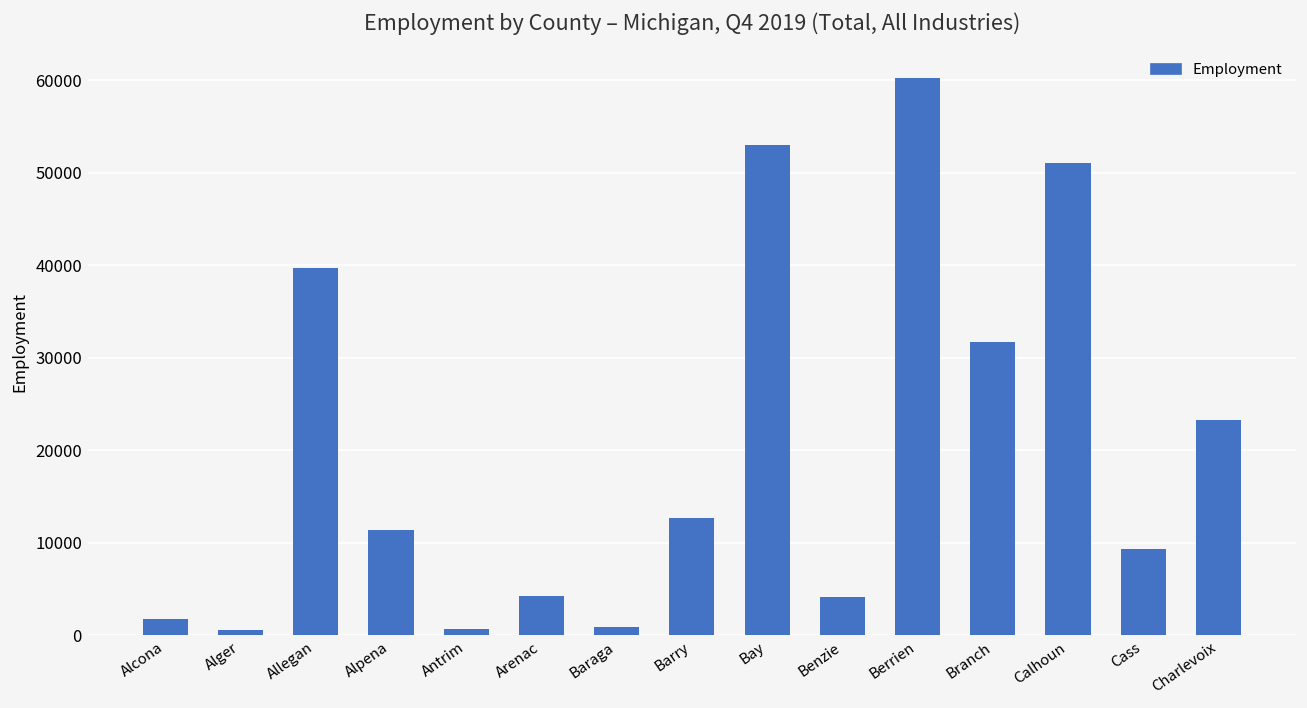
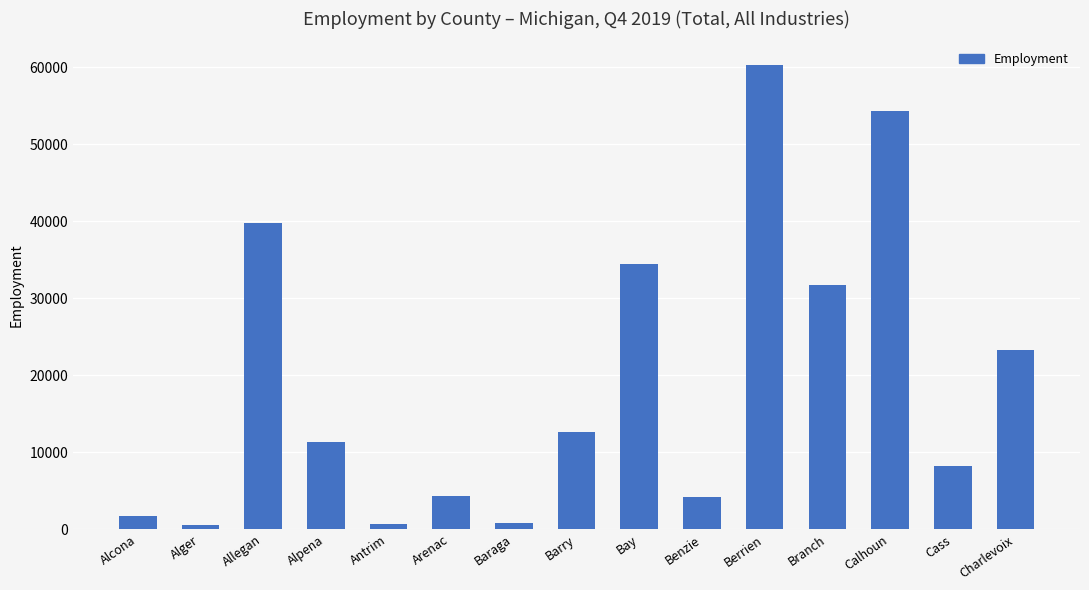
Bay: 53000 -> 34000
Calhoun: 51000 -> 54000
Cass: 9000 -> 8000
